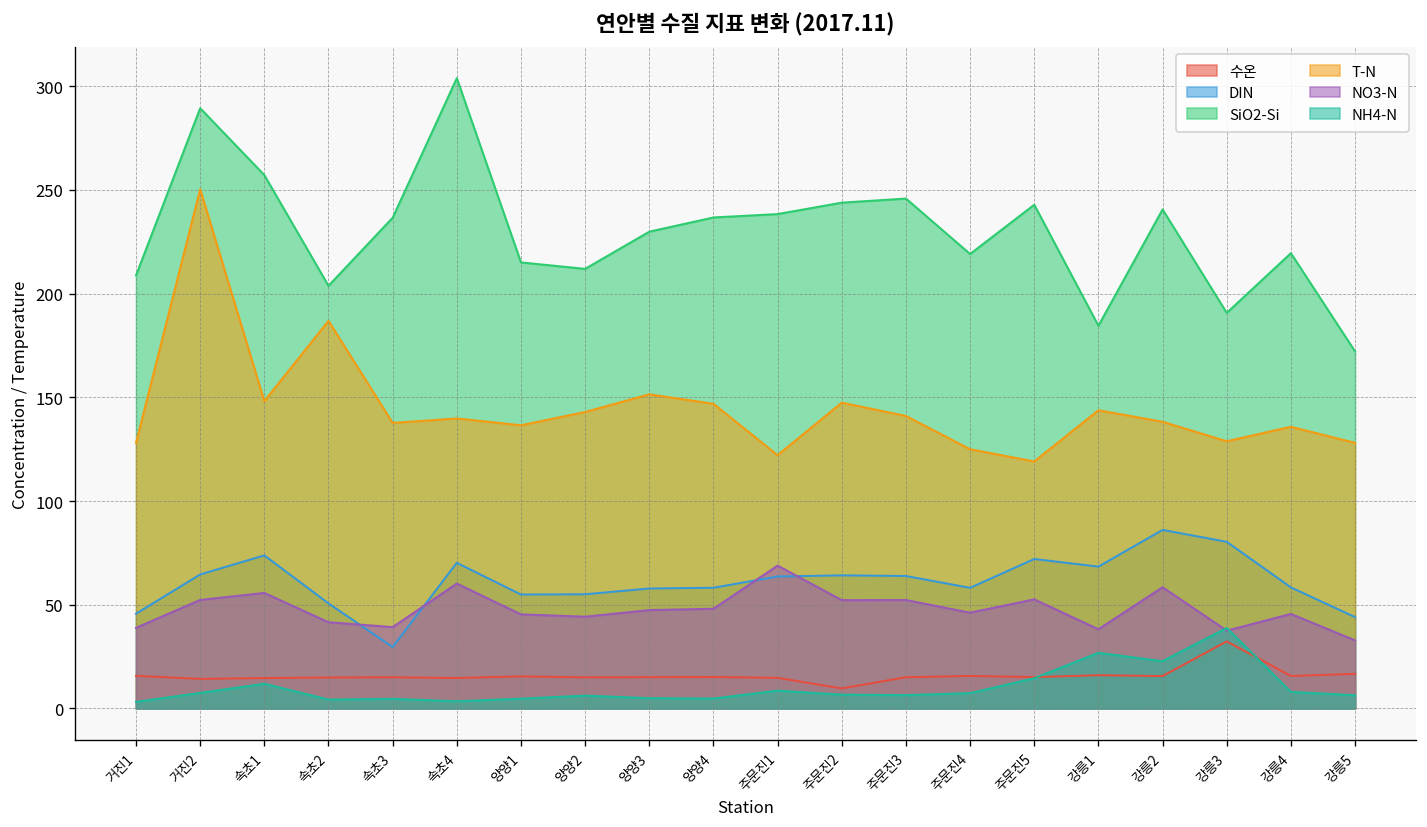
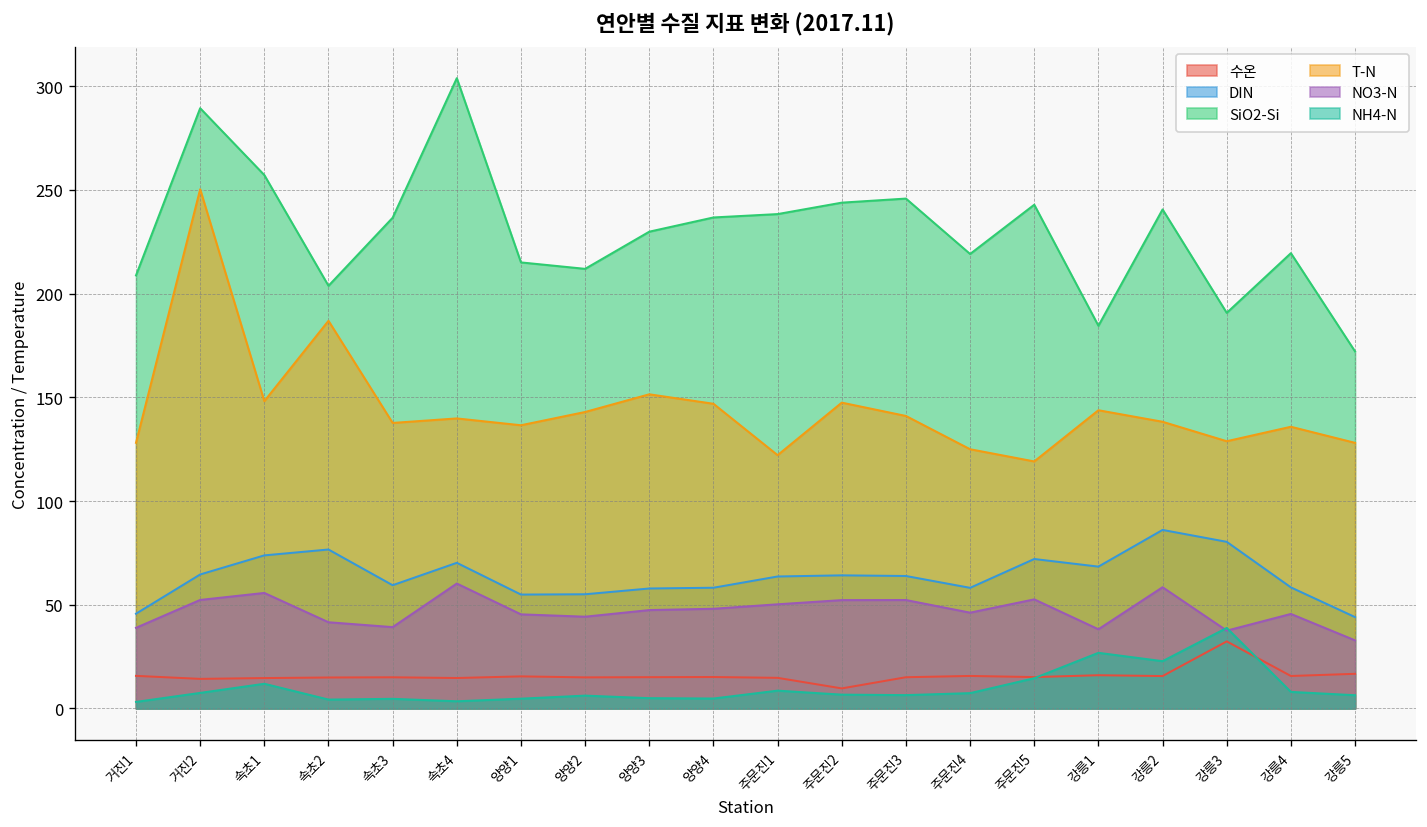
DIN, 속초2: 51 -> 77
DIN, 속초3: 30 -> 59
NO3-N, 주문진1: 69 -> 50
